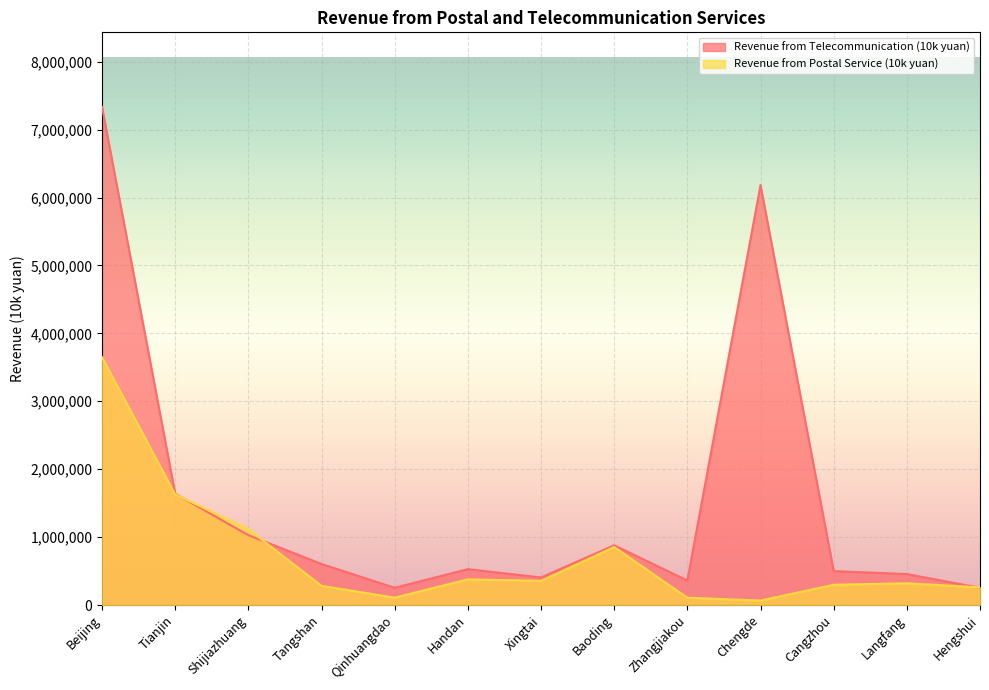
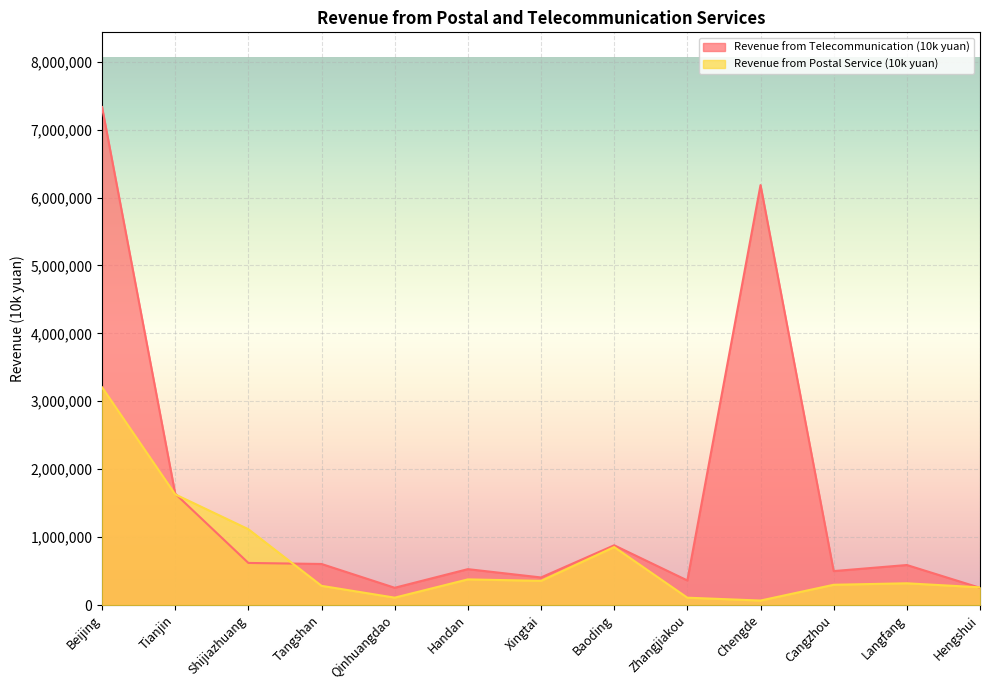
Revenue from Postal Service (10k yuan), Beijing: 3,600,000 -> 3,200,000
Revenue from Telecommunication (10k yuan), Shijiazhuang: 1,000,000 -> 600,000
Revenue from Telecommunication (10k yuan), Langfang: 500,000 -> 600,000
